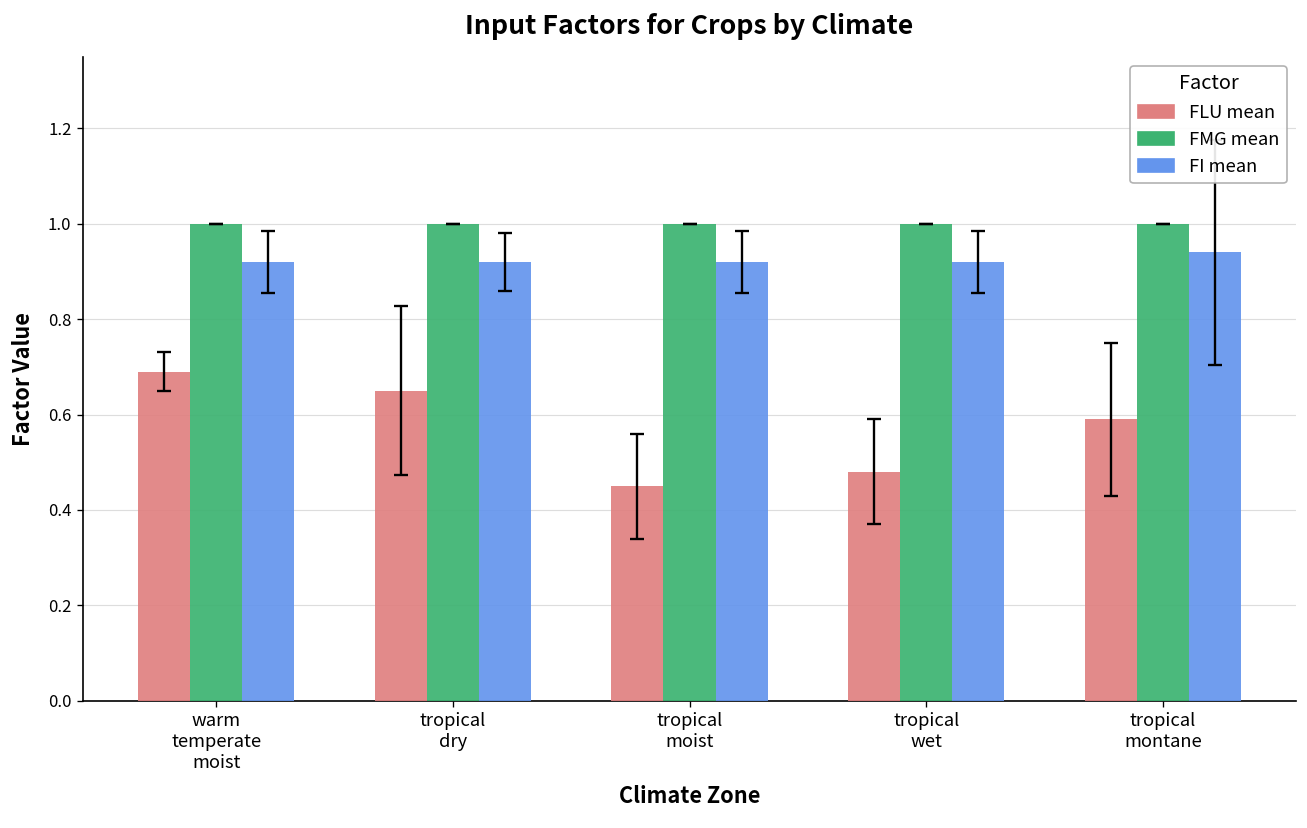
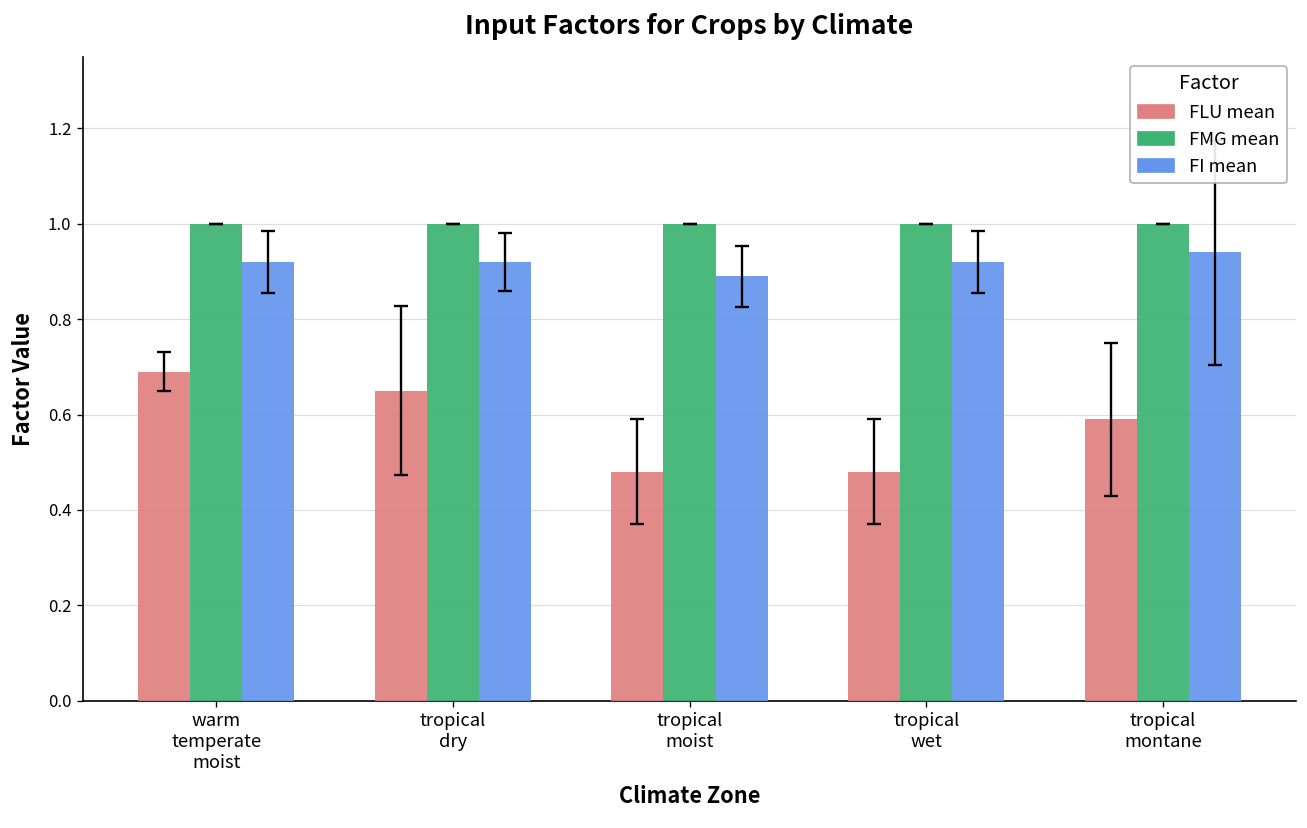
FLU mean, tropical moist: 0.45 -> 0.48
FI mean, tropical moist: 0.92 -> 0.89
